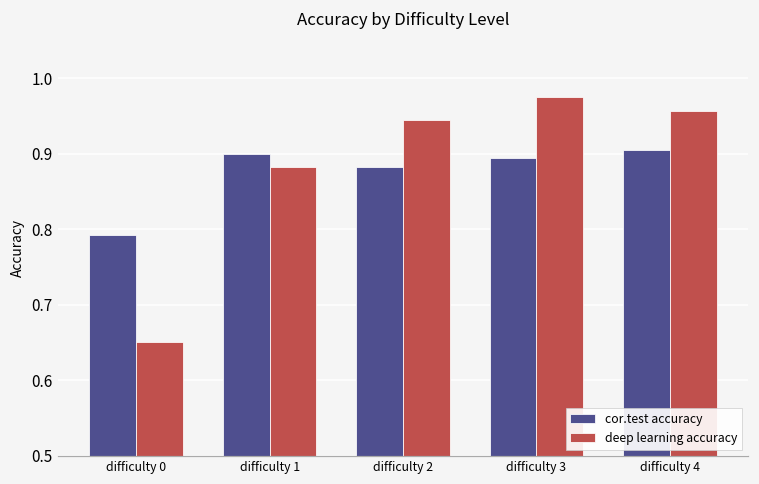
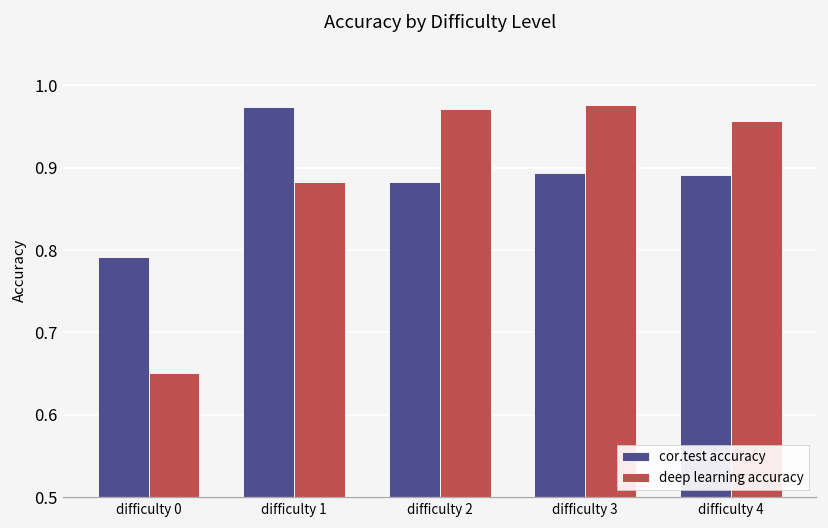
cor.test accuracy, difficulty 1: 0.90 -> 0.97
deep learning accuracy, difficulty 2: 0.94 -> 0.97
cor.test accuracy, difficulty 4: 0.91 -> 0.89
